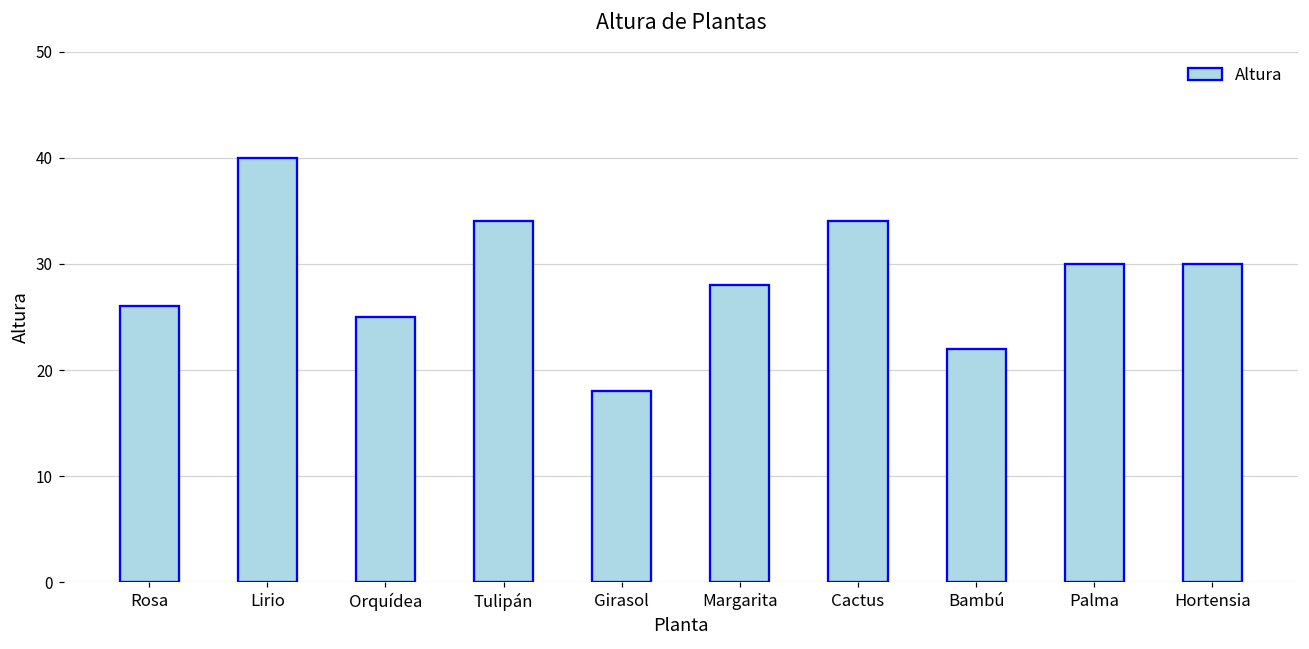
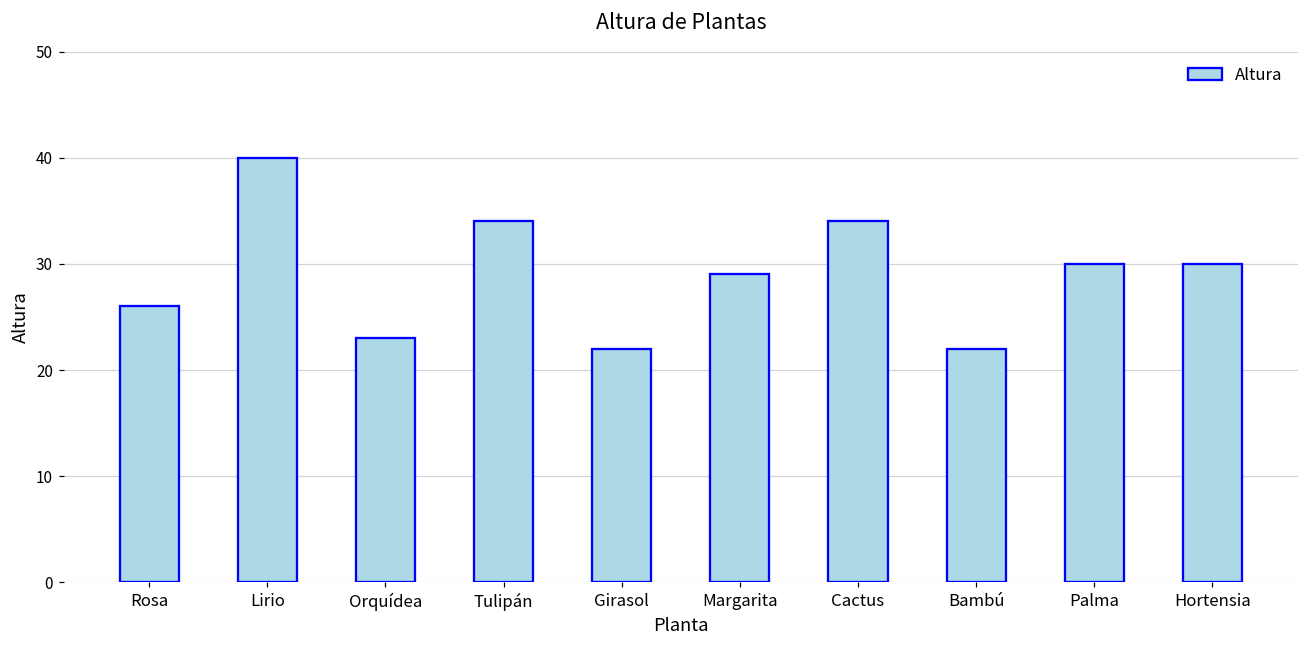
Orquídea: 25 -> 23
Girasol: 18 -> 22
Margarita: 28 -> 29
